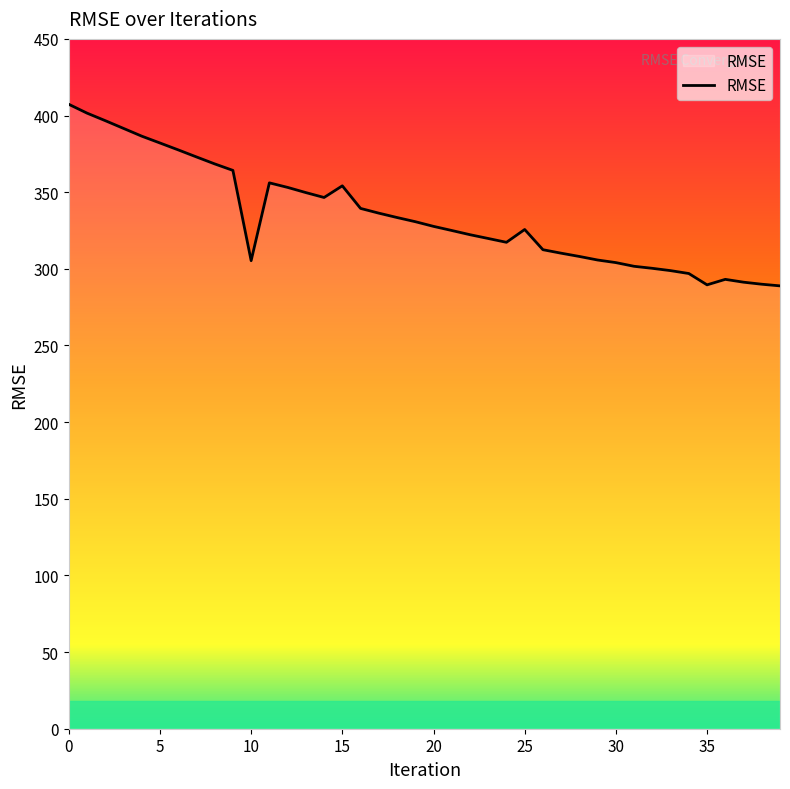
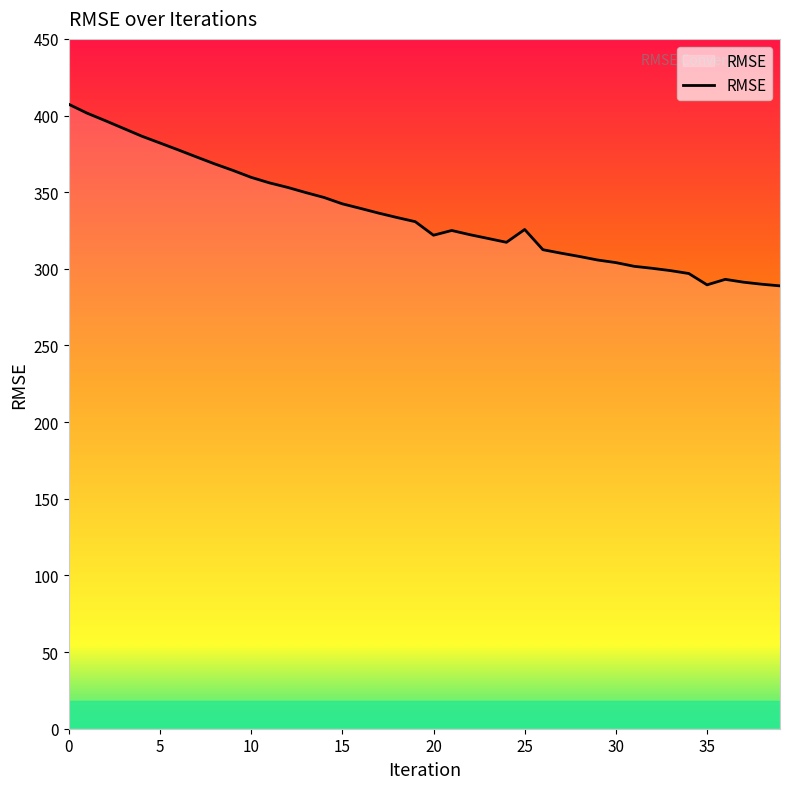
10: 305 -> 360
15: 354 -> 342
20: 328 -> 322
